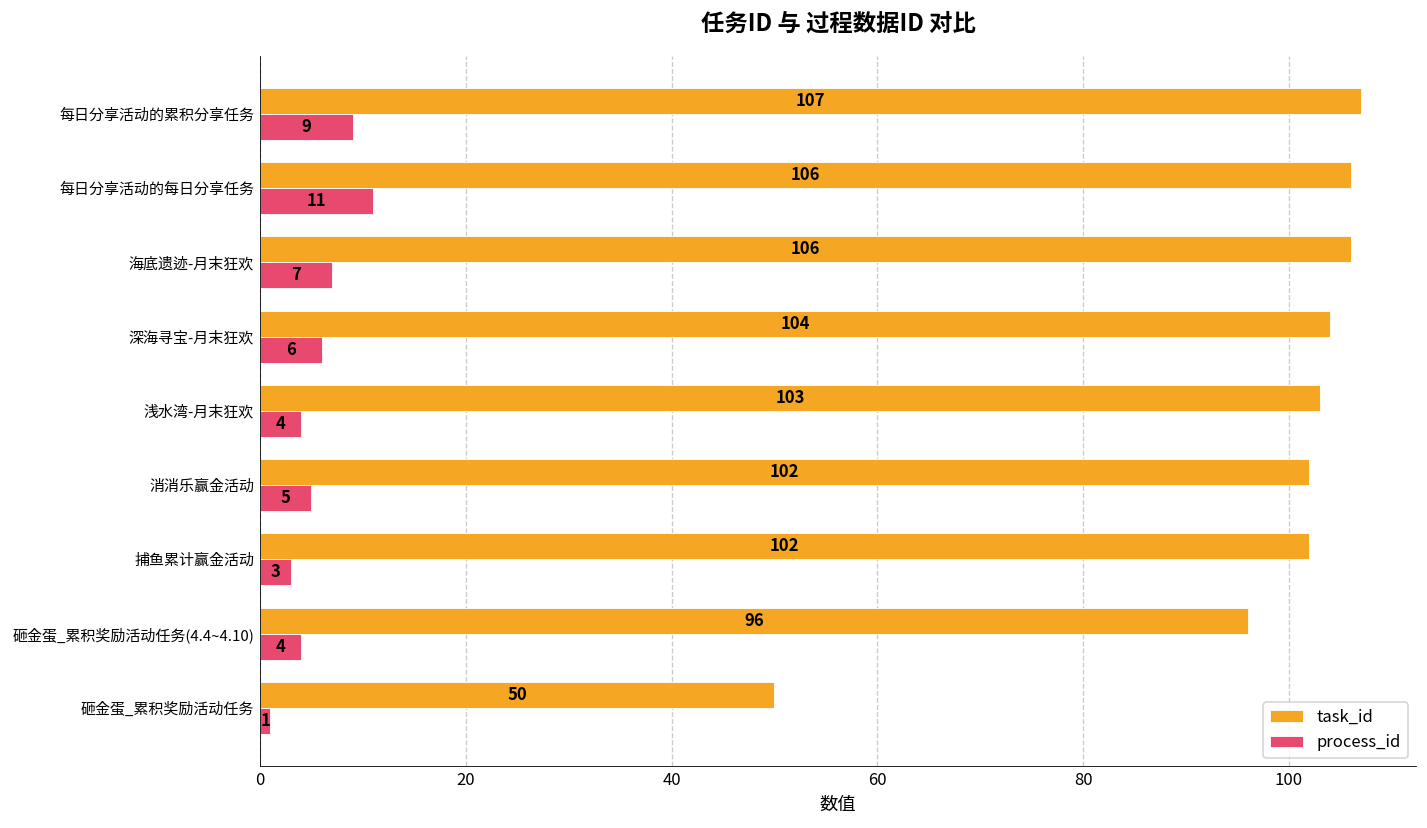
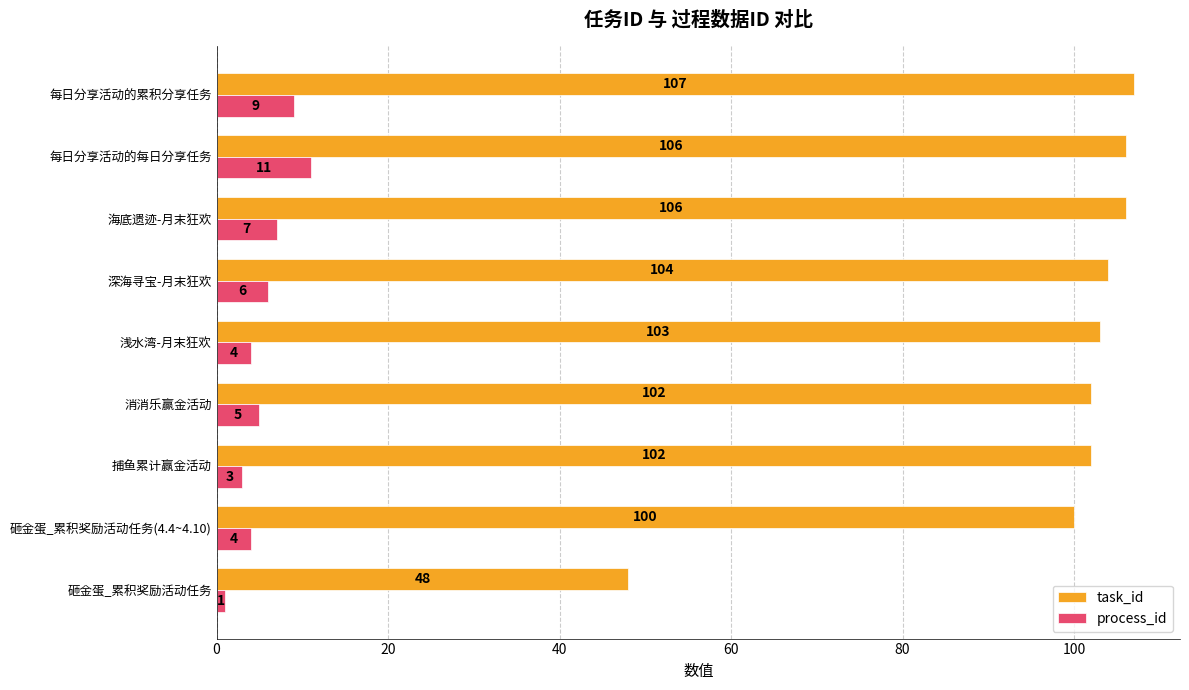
task_id, 砸金蛋_累积奖励活动任务(4.4~4.10): 96 -> 100
task_id, 砸金蛋_累积奖励活动任务: 50 -> 48
